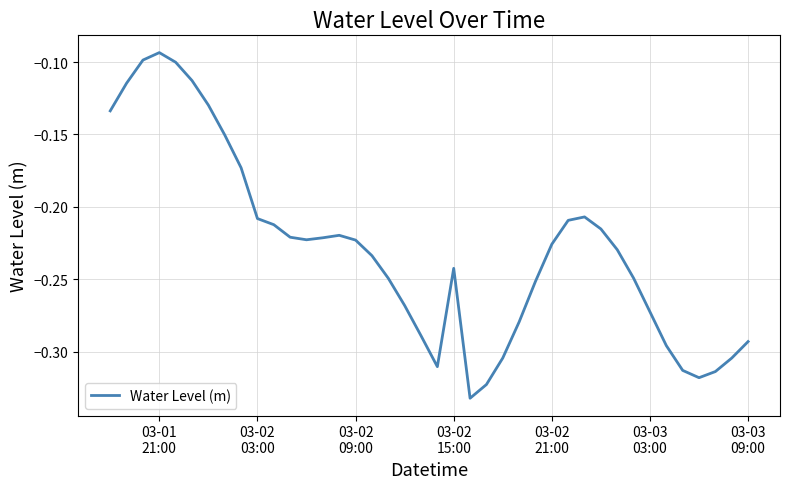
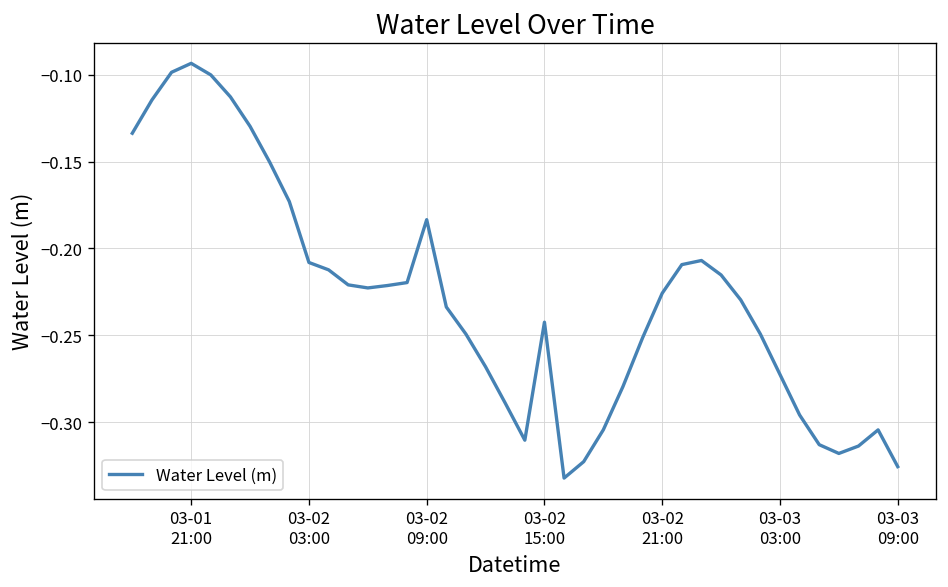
03-02 09:00: -0.223 -> -0.183
03-03 09:00: -0.293 -> -0.326
